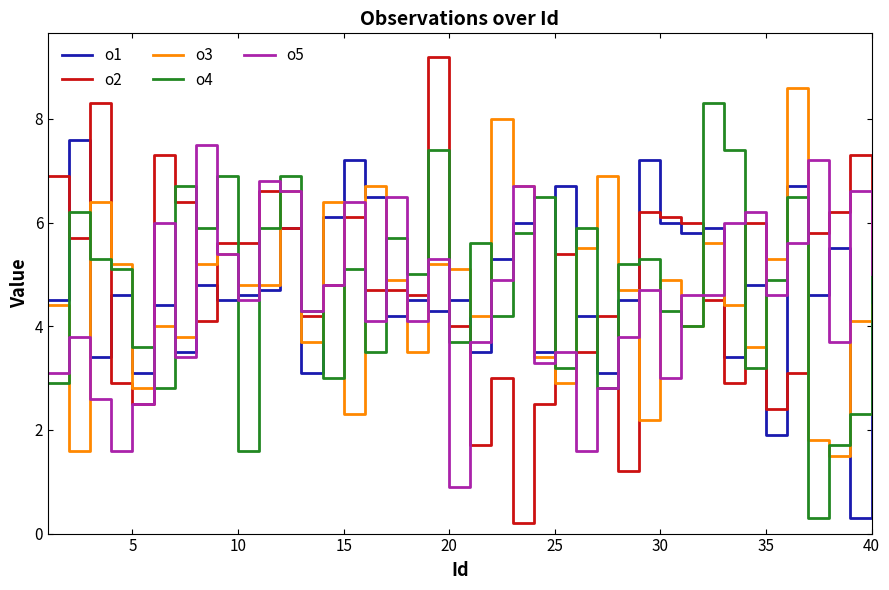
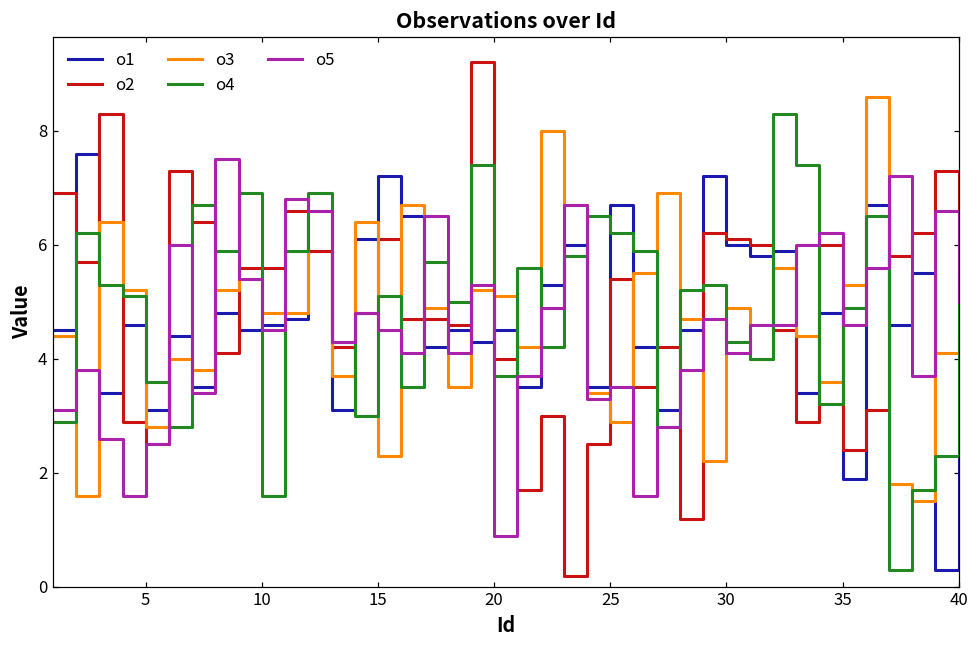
o5, 15: 6.4 -> 4.5
o4, 25: 3.2 -> 6.2
o5, 30: 3.0 -> 4.1
